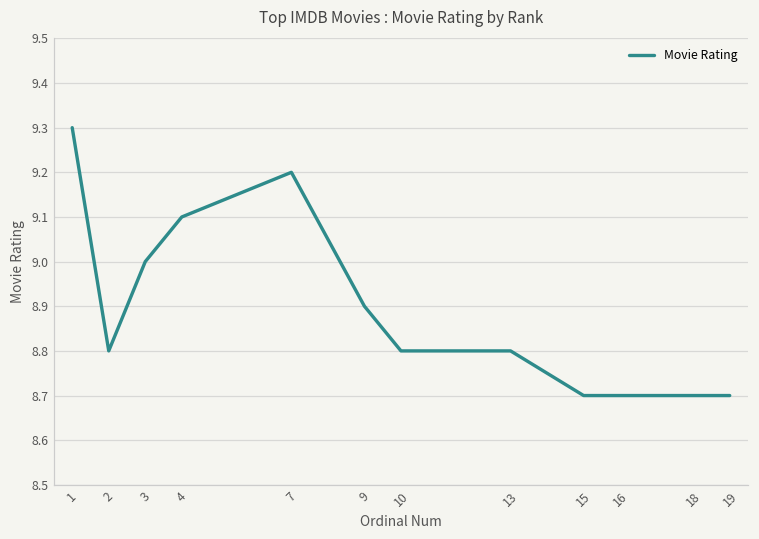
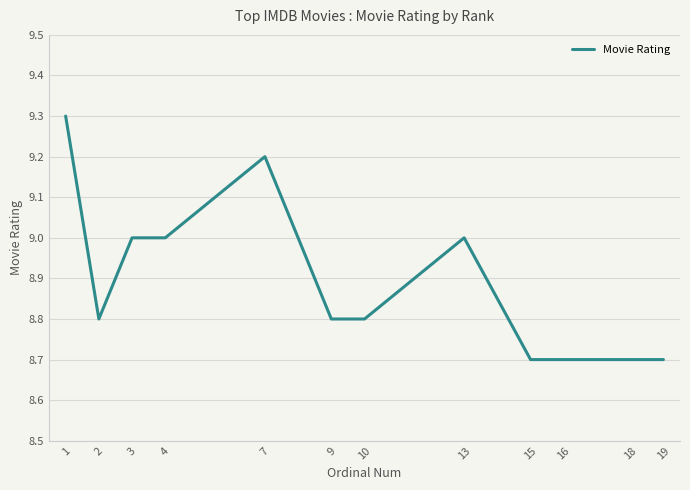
4: 9.1 -> 9.0
9: 8.9 -> 8.8
13: 8.8 -> 9.0
